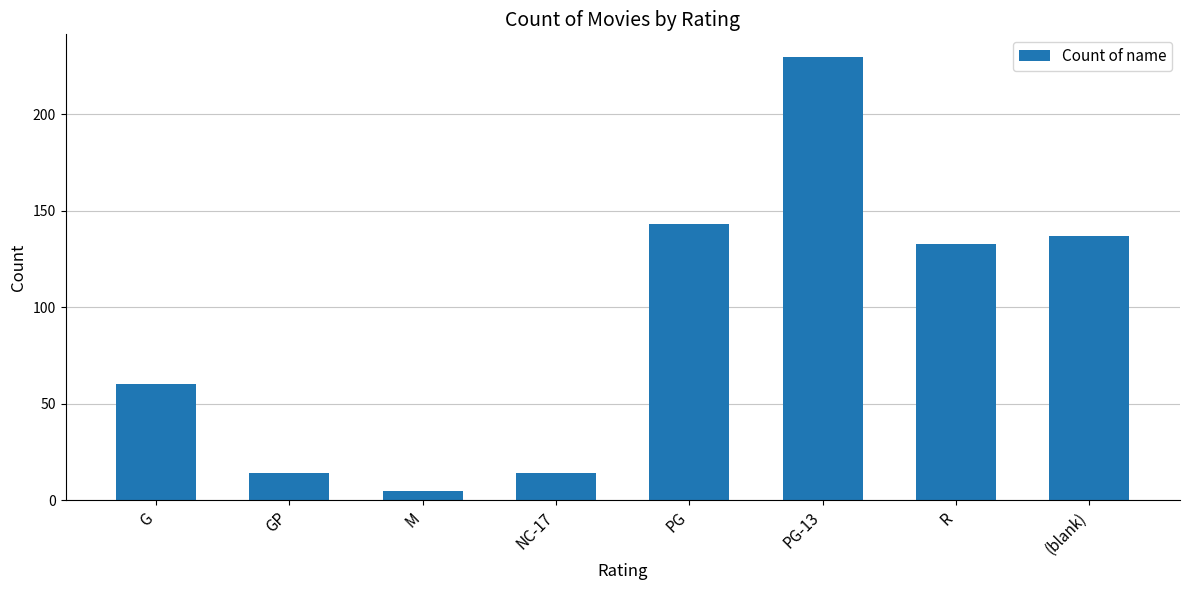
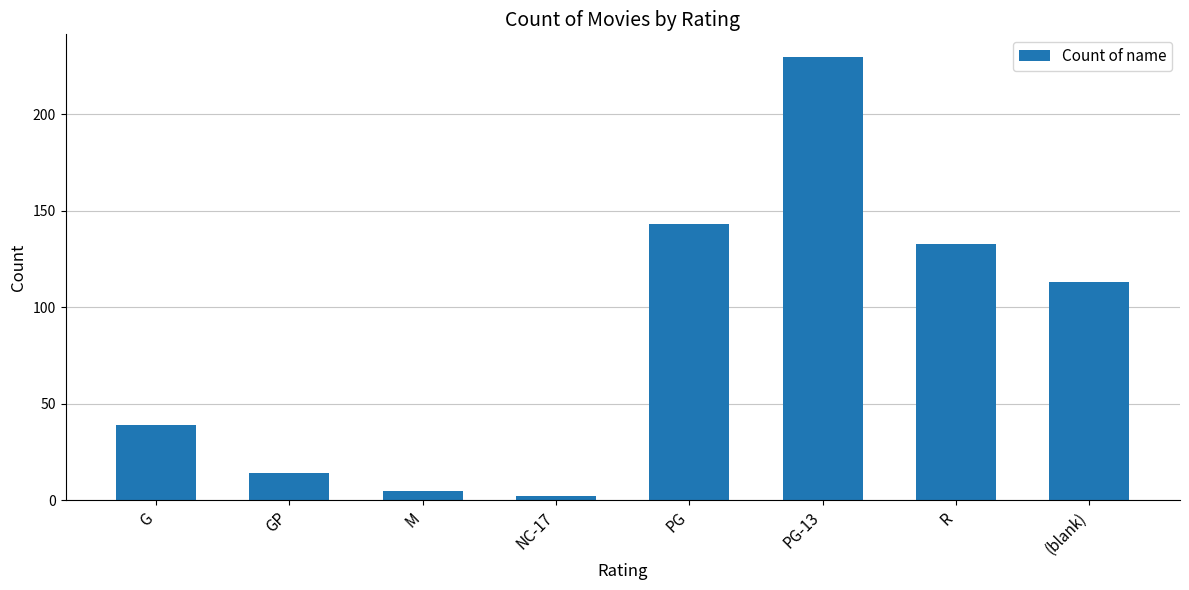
G: 60 -> 39
NC-17: 14 -> 2
(blank): 137 -> 113
